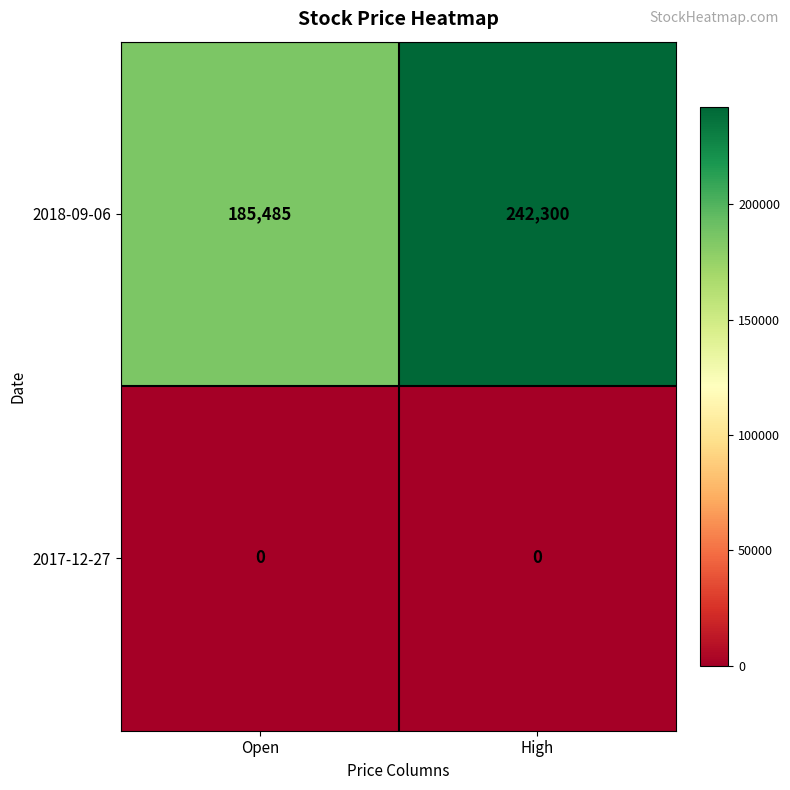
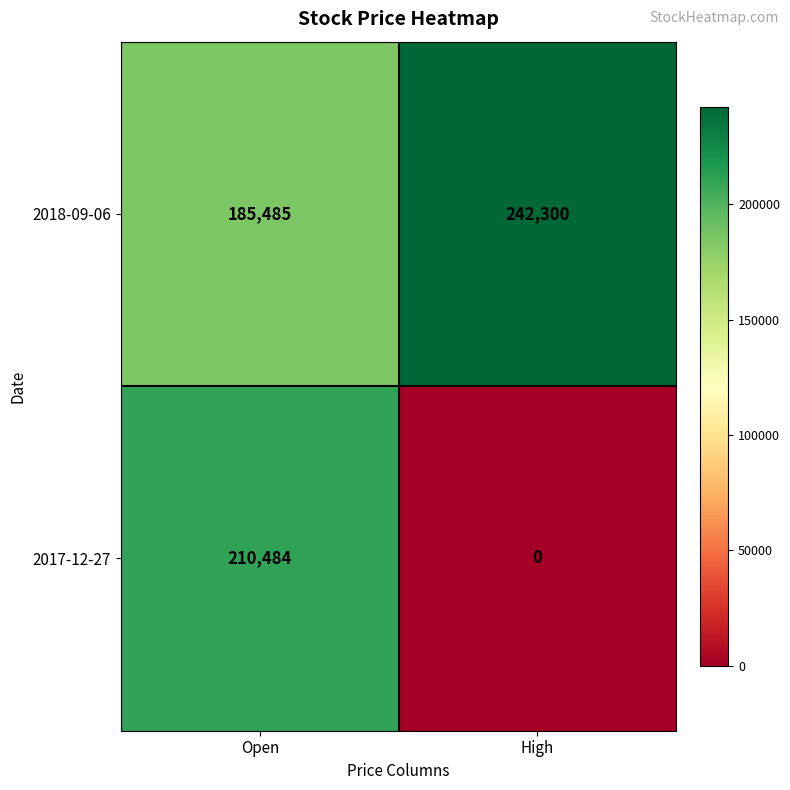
2017-12-27, Open: 0 -> 210,484
